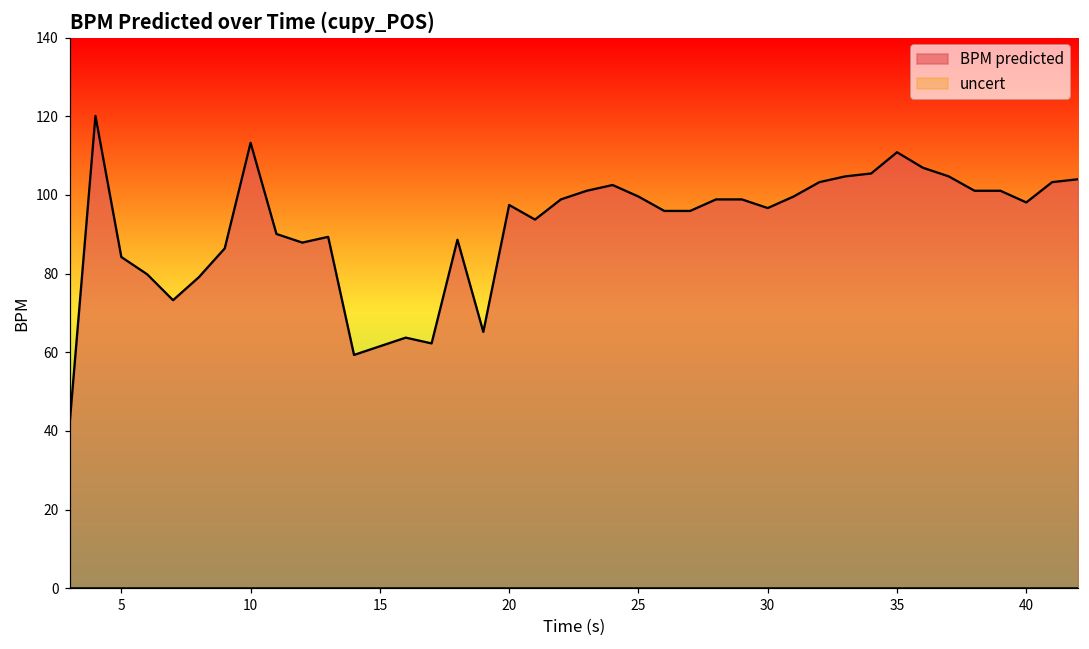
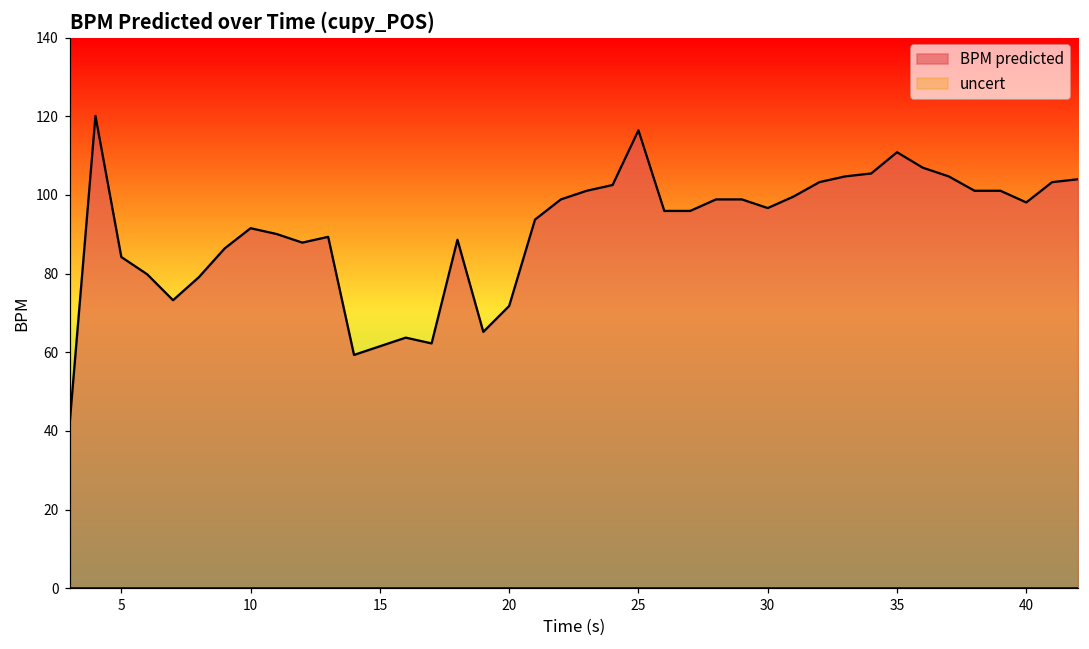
BPM predicted, 10: 113 -> 92
BPM predicted, 20: 97 -> 72
BPM predicted, 25: 100 -> 116
